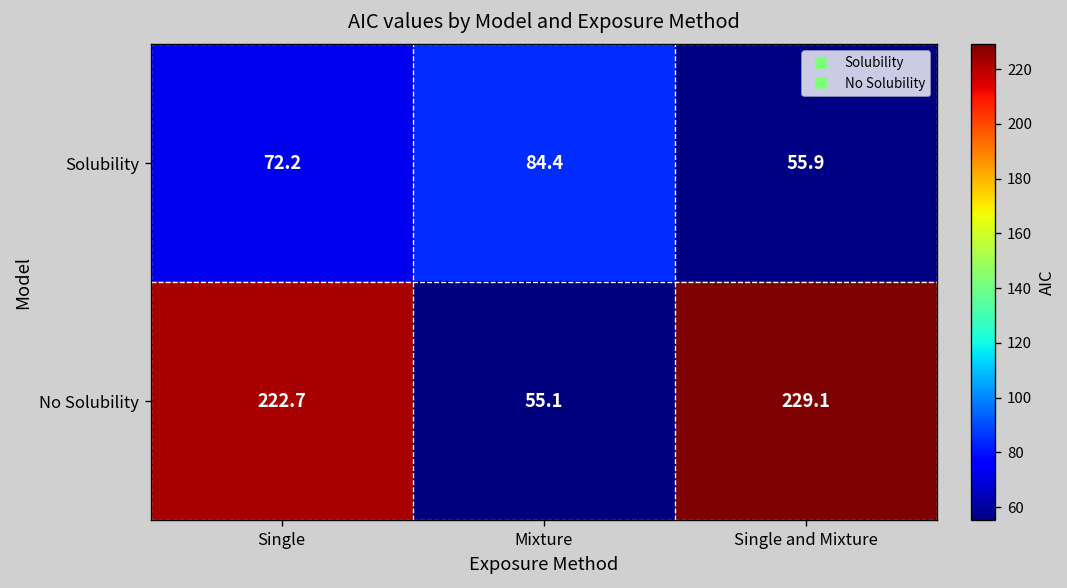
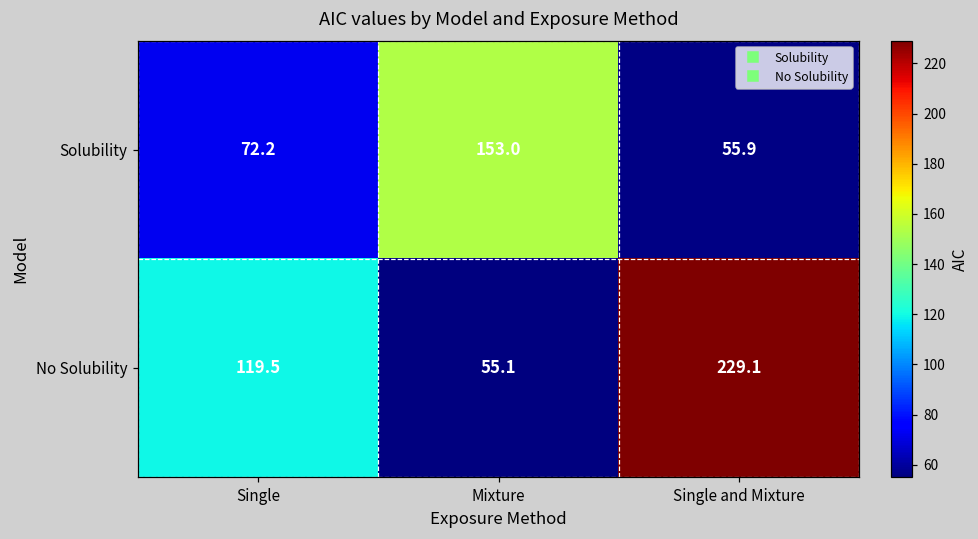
Solubility, Mixture: 84.4 -> 153.0
No Solubility, Single: 222.7 -> 119.5
